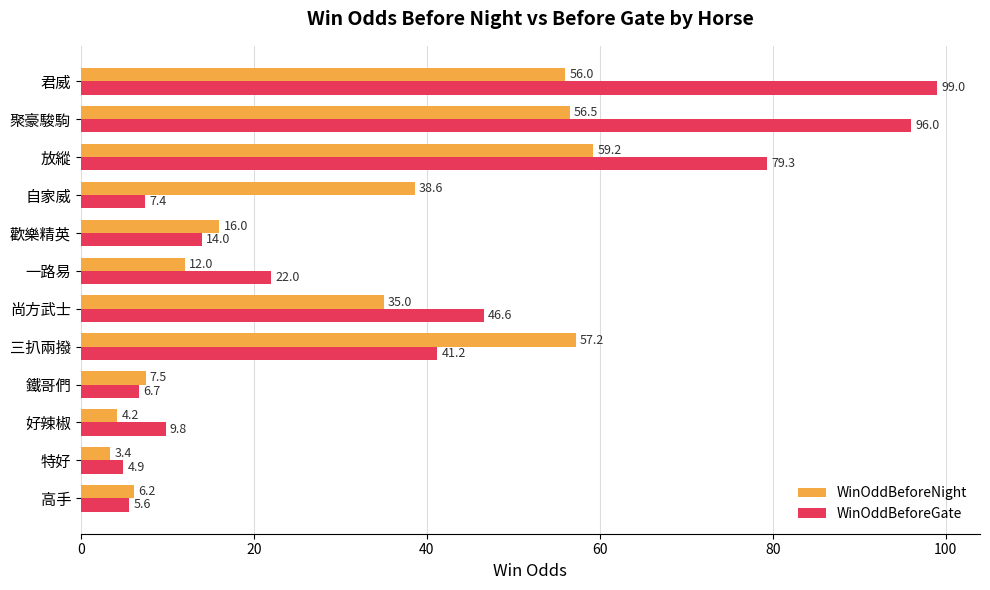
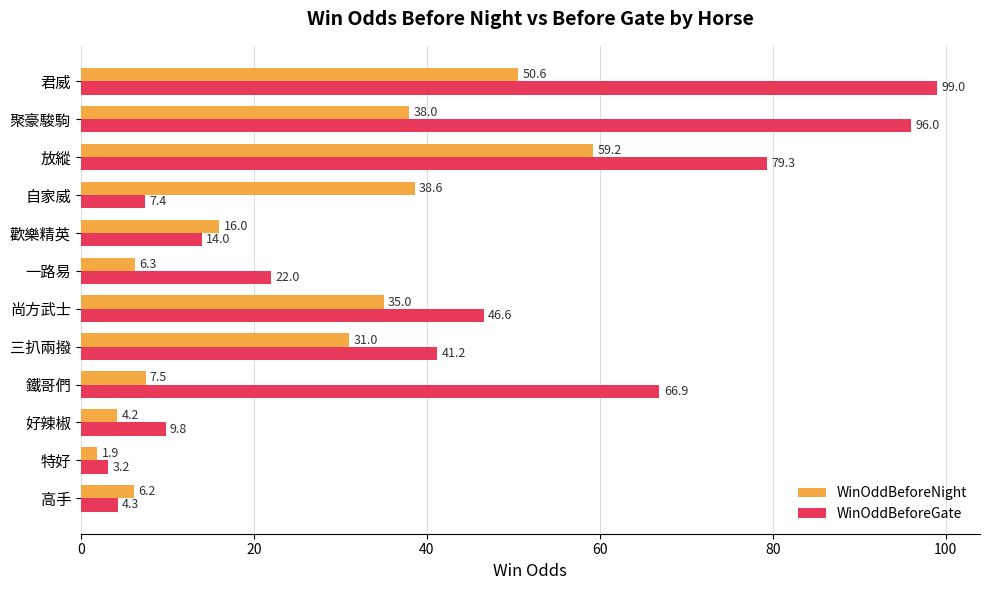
WinOddBeforeNight, 君威: 56.0 -> 50.6
WinOddBeforeNight, 聚豪駿駒: 56.5 -> 38.0
WinOddBeforeNight, 一路易: 12.0 -> 6.3
WinOddBeforeNight, 三扒兩撥: 57.2 -> 31.0
WinOddBeforeGate, 鐵哥們: 6.7 -> 66.9
WinOddBeforeNight, 特好: 3.4 -> 1.9
WinOddBeforeGate, 特好: 4.9 -> 3.2
WinOddBeforeGate, 高手: 5.6 -> 4.3
